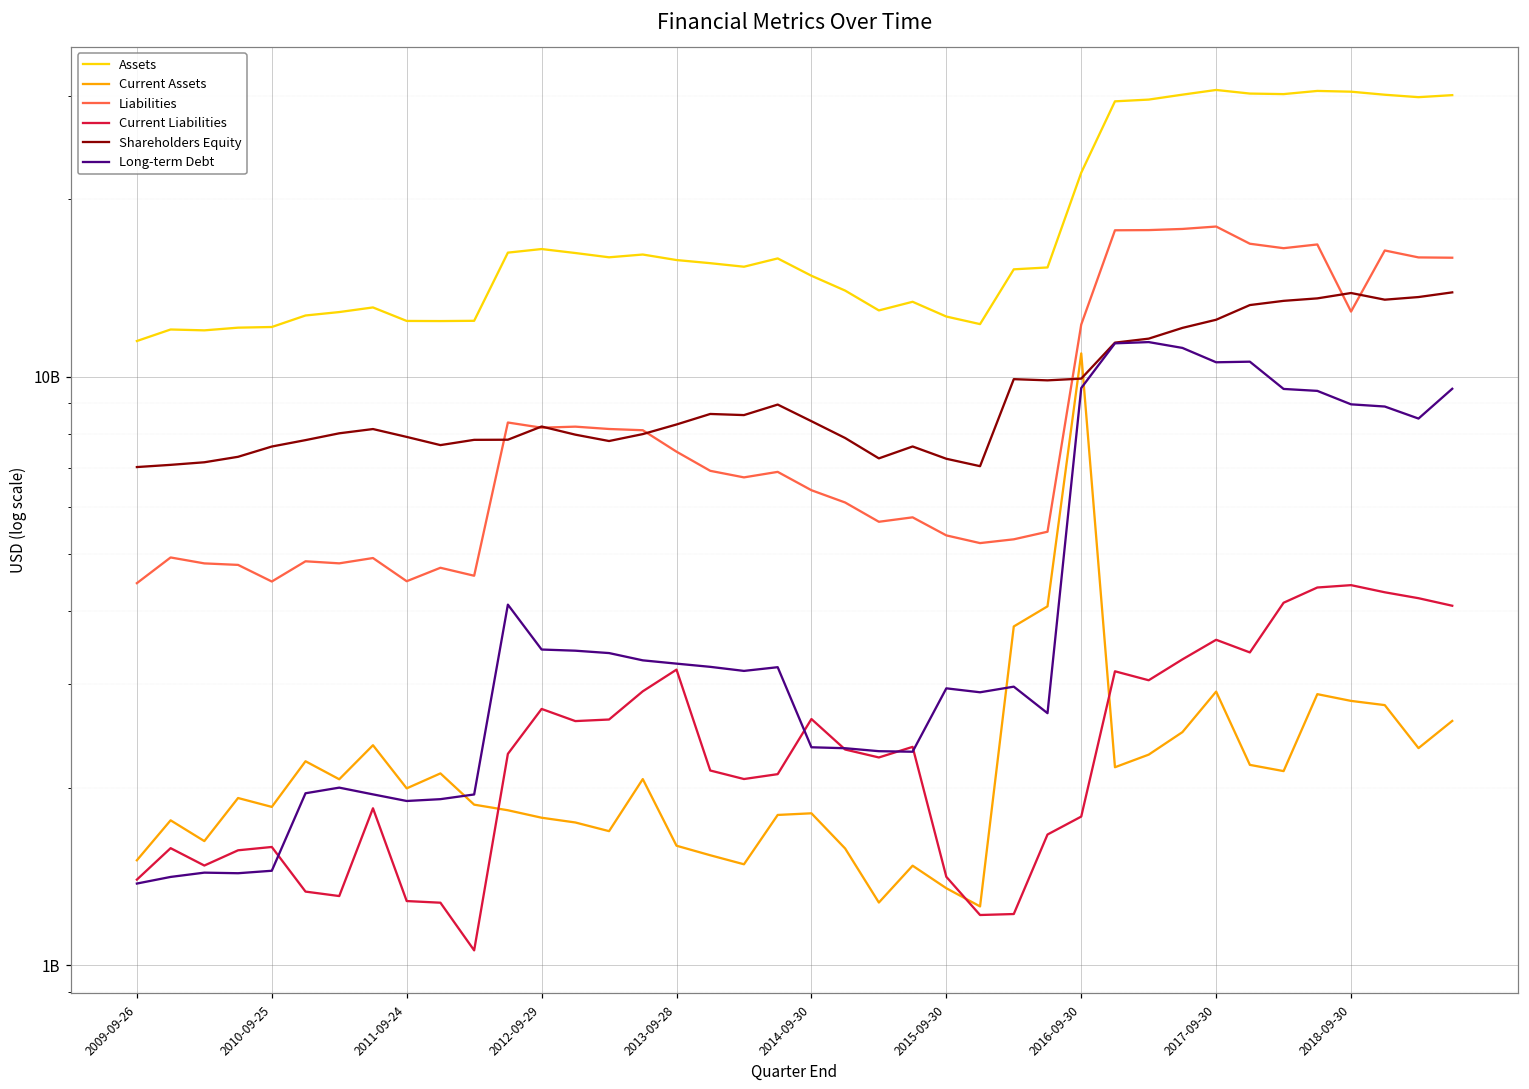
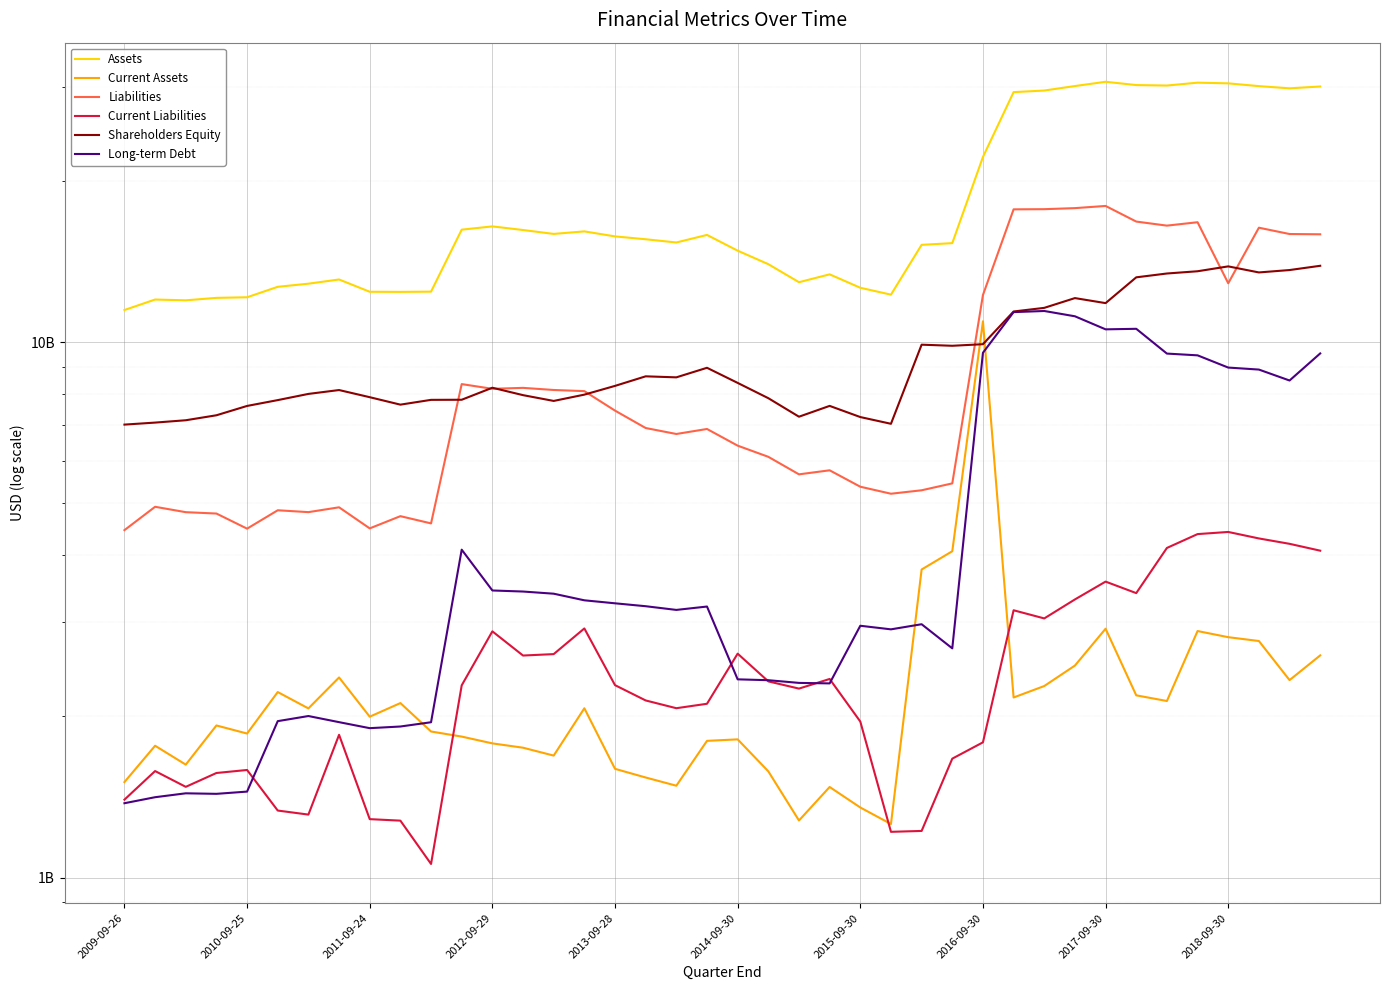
Current Liabilities, 2012-09-29: 2700000000 -> 2900000000
Current Liabilities, 2013-09-28: 3200000000 -> 2290000000
Current Liabilities, 2015-09-30: 1410000000 -> 1960000000
Shareholders Equity, 2017-09-30: 12500000000 -> 11800000000
